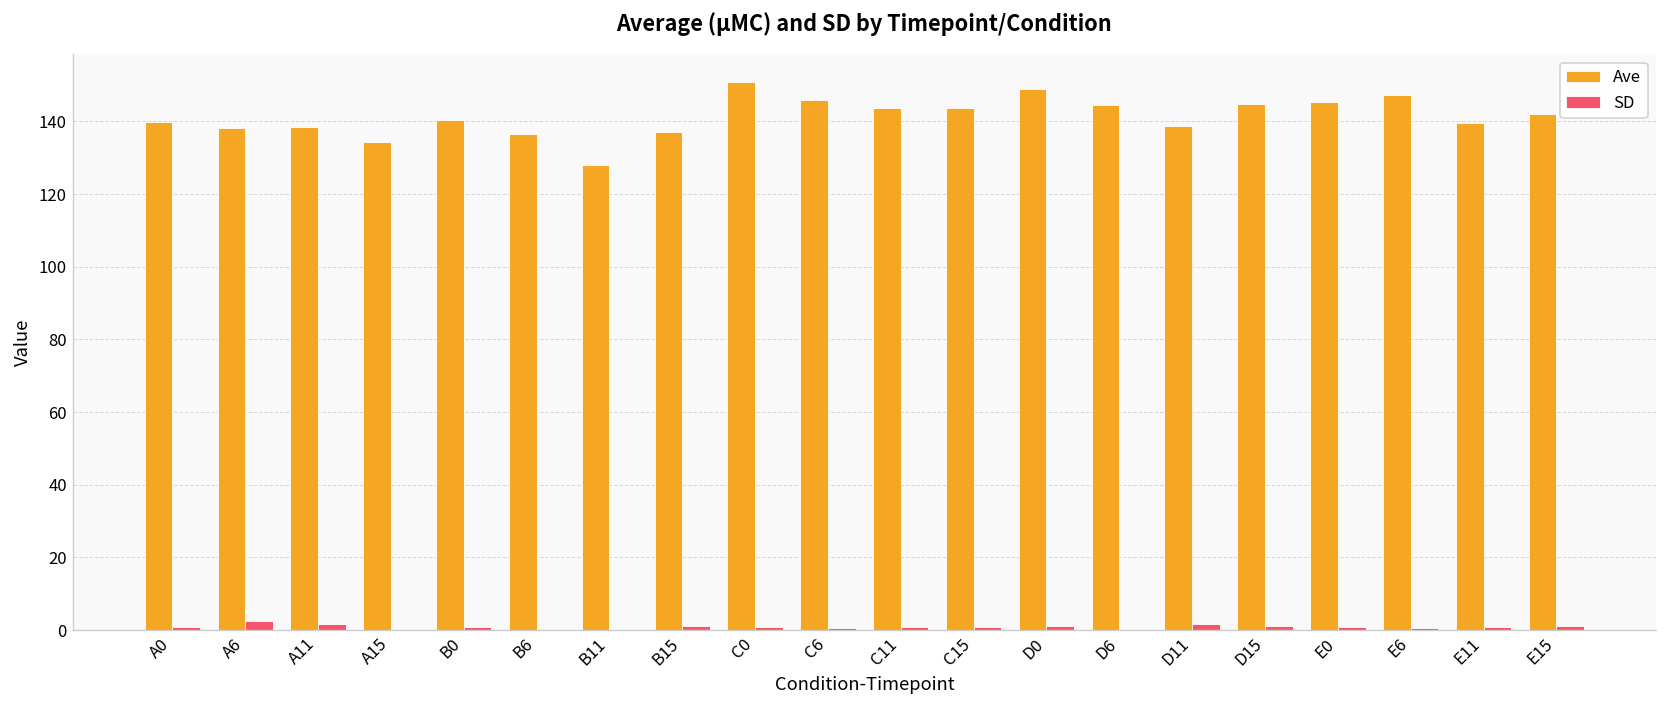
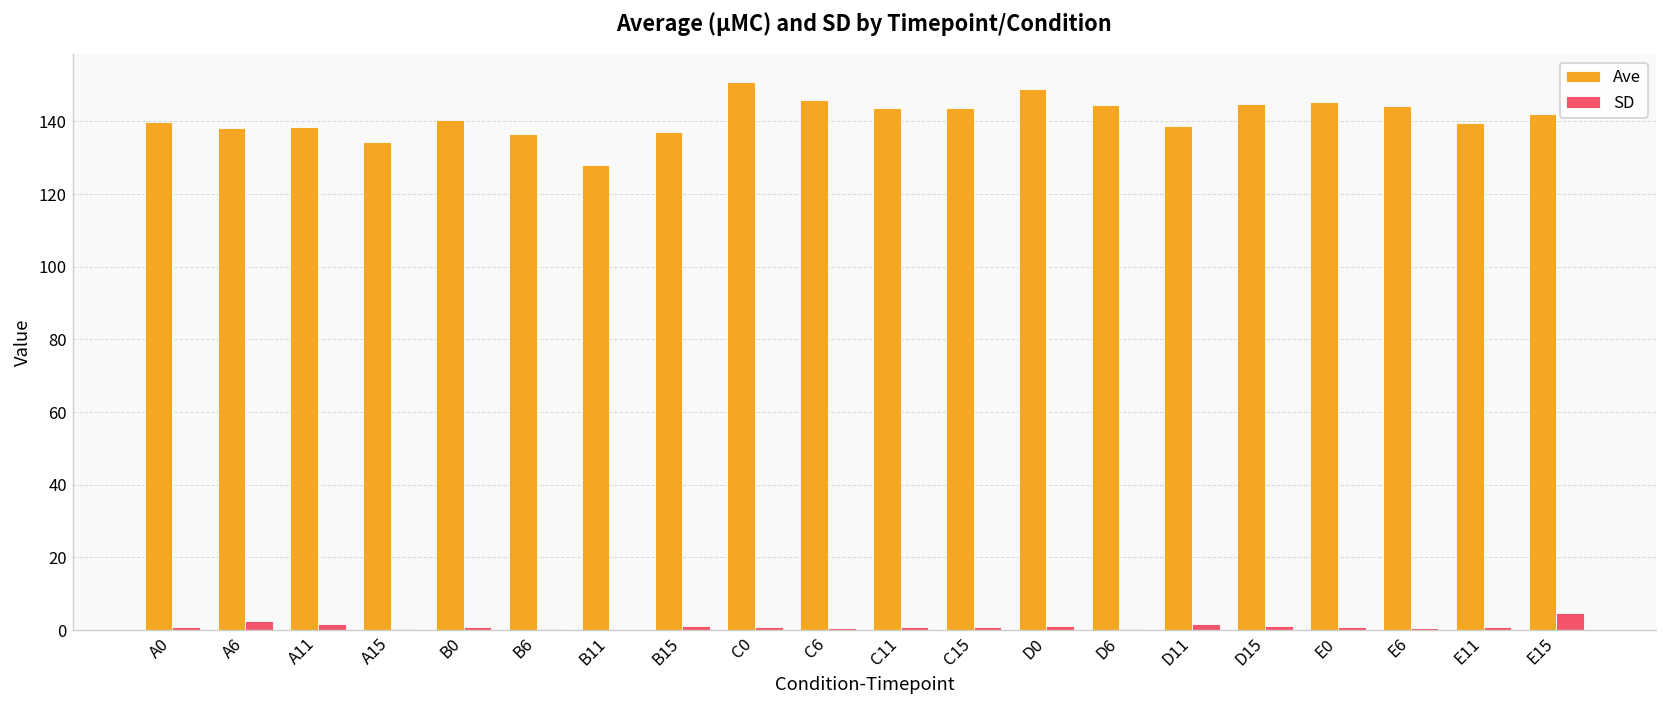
Ave, E6: 147 -> 144
SD, E15: 1 -> 5
